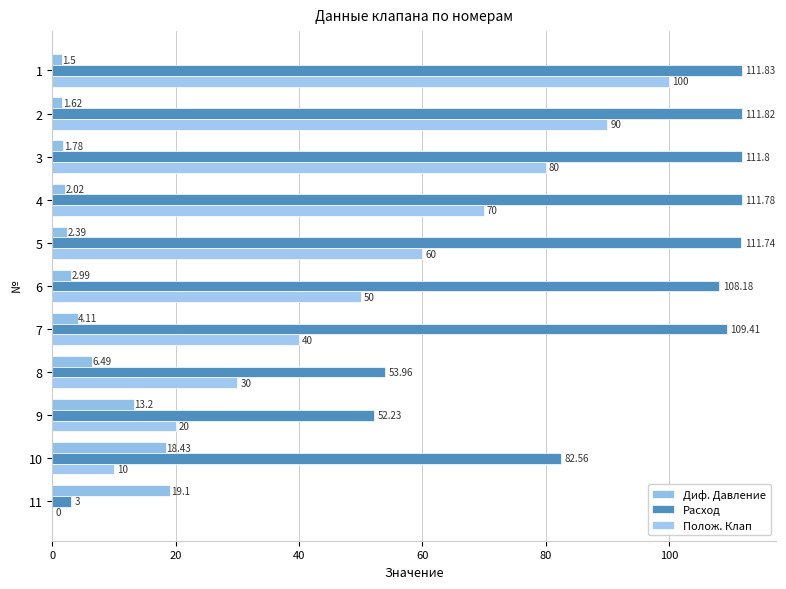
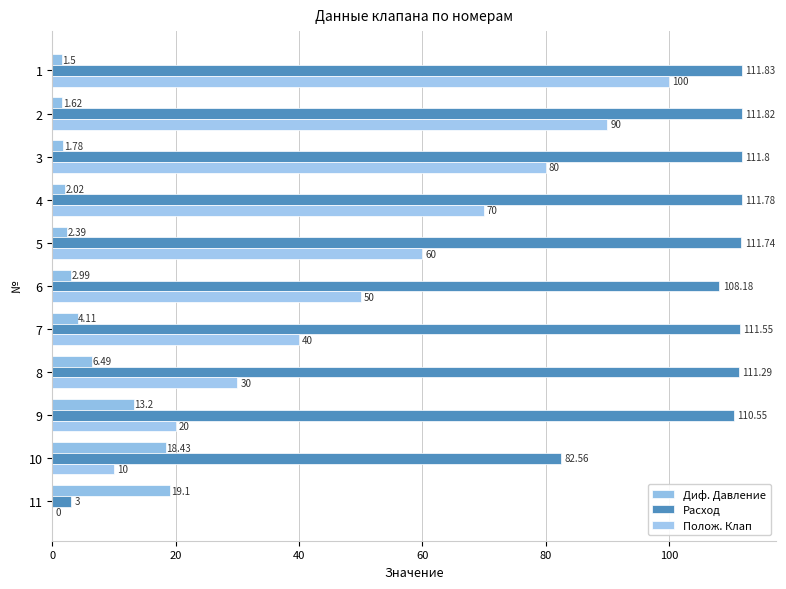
Расход, 7: 109.41 -> 111.55
Расход, 8: 53.96 -> 111.29
Расход, 9: 52.23 -> 110.55
